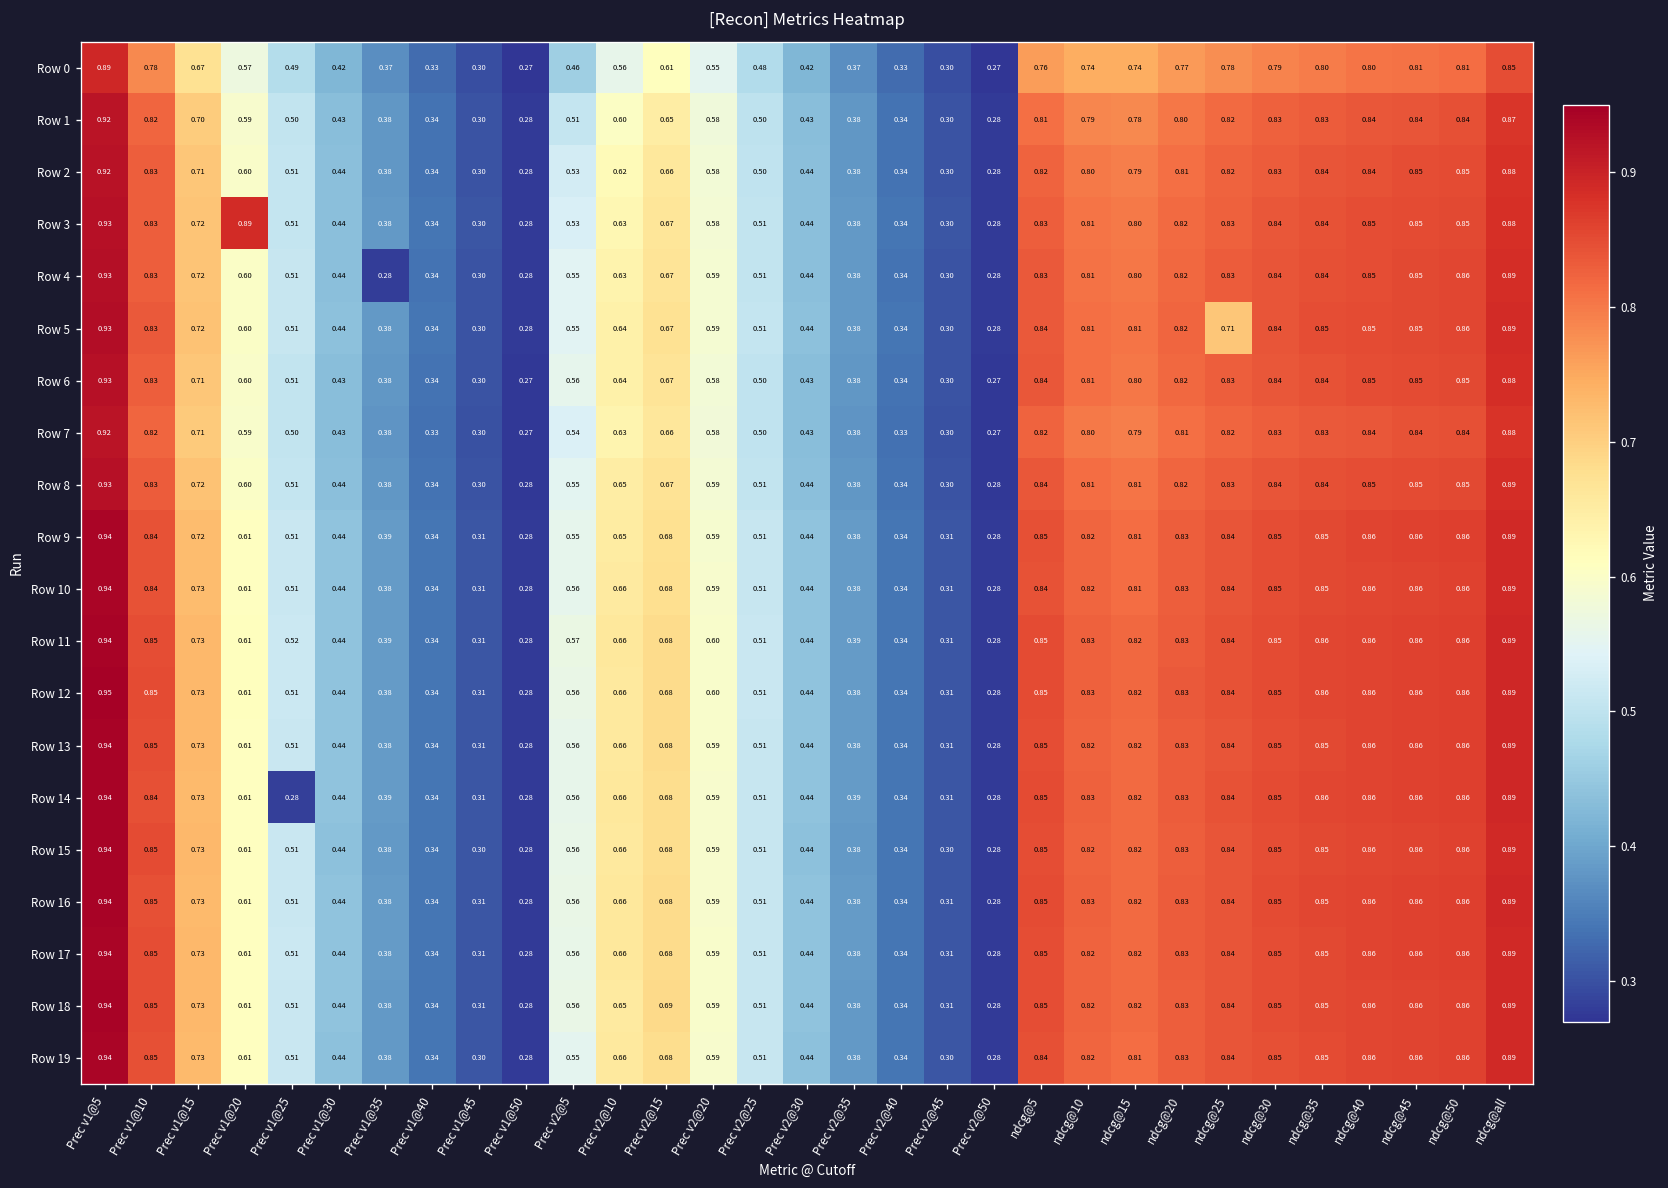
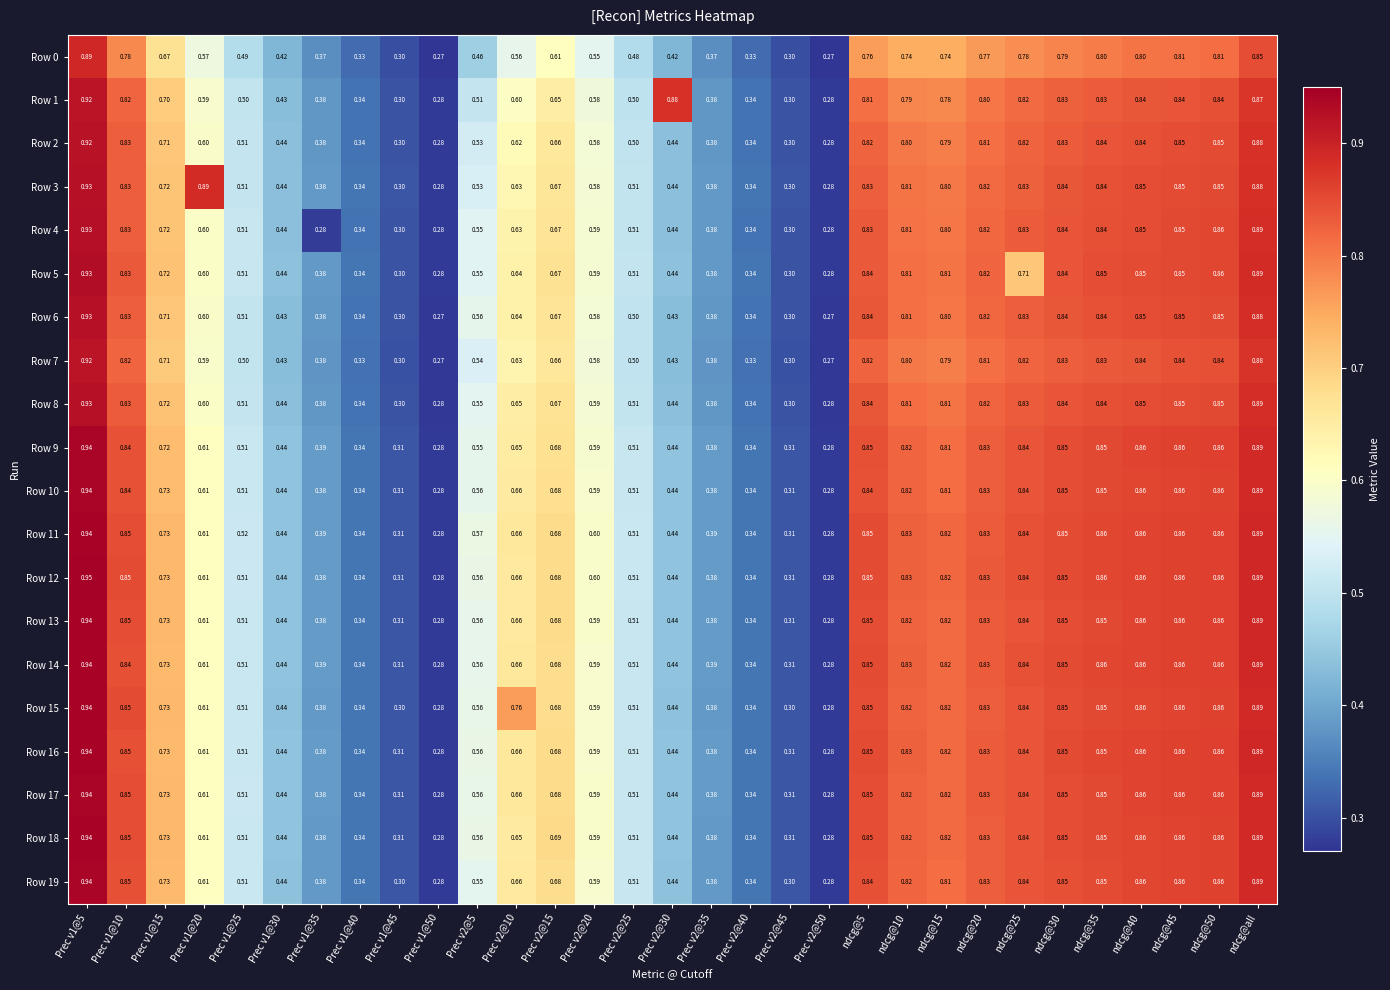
Row 1, Prec v2@30: 0.43 -> 0.88
Row 14, Prec v1@25: 0.28 -> 0.51
Row 15, Prec v2@10: 0.66 -> 0.76
